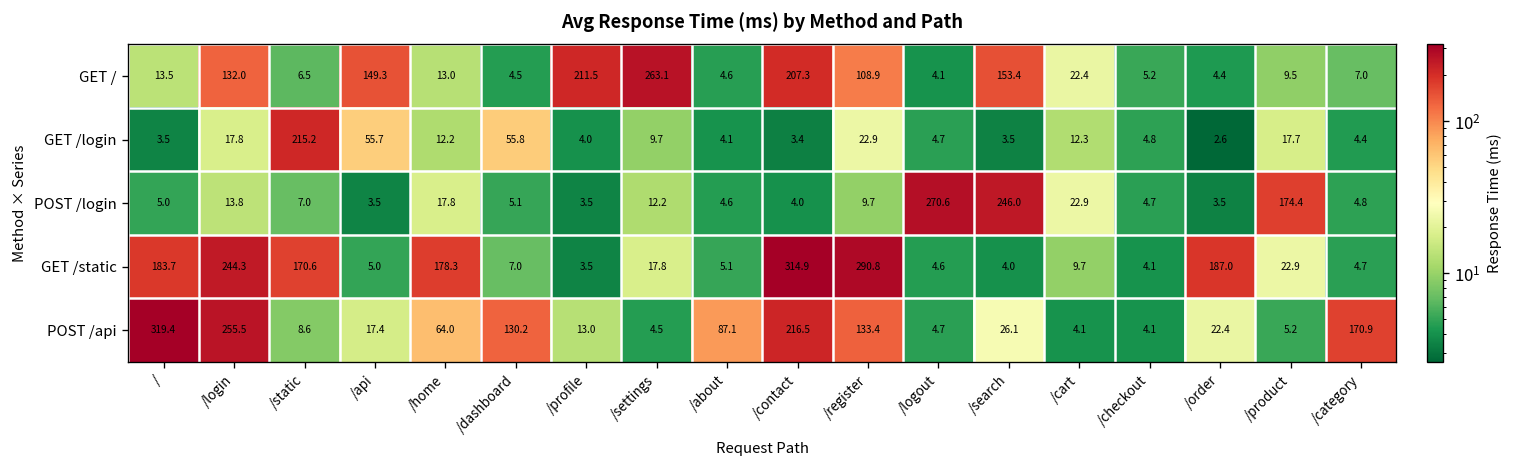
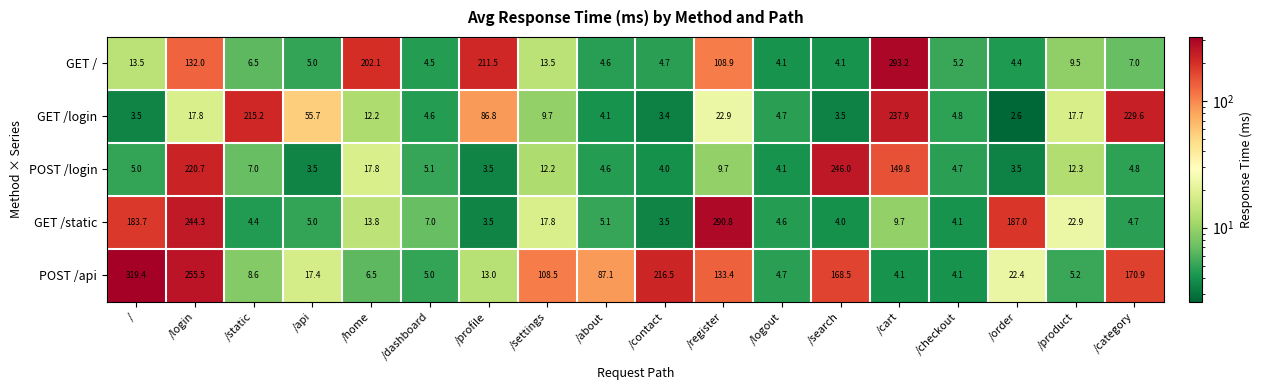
GET /, /api: 149.3 -> 5.0
GET /, /home: 13.0 -> 202.1
GET /, /settings: 263.1 -> 13.5
GET /, /contact: 207.3 -> 4.7
GET /, /search: 153.4 -> 4.1
GET /, /cart: 22.4 -> 293.2
GET /login, /dashboard: 55.8 -> 4.6
GET /login, /profile: 4.0 -> 86.8
GET /login, /cart: 12.3 -> 237.9
GET /login, /category: 4.4 -> 229.6
POST /login, /login: 13.8 -> 220.7
POST /login, /logout: 270.6 -> 4.1
POST /login, /cart: 22.9 -> 149.8
POST /login, /product: 174.4 -> 12.3
GET /static, /static: 170.6 -> 4.4
GET /static, /home: 178.3 -> 13.8
GET /static, /contact: 314.9 -> 3.5
POST /api, /home: 64.0 -> 6.5
POST /api, /dashboard: 130.2 -> 5.0
POST /api, /settings: 4.5 -> 108.5
POST /api, /search: 26.1 -> 168.5
